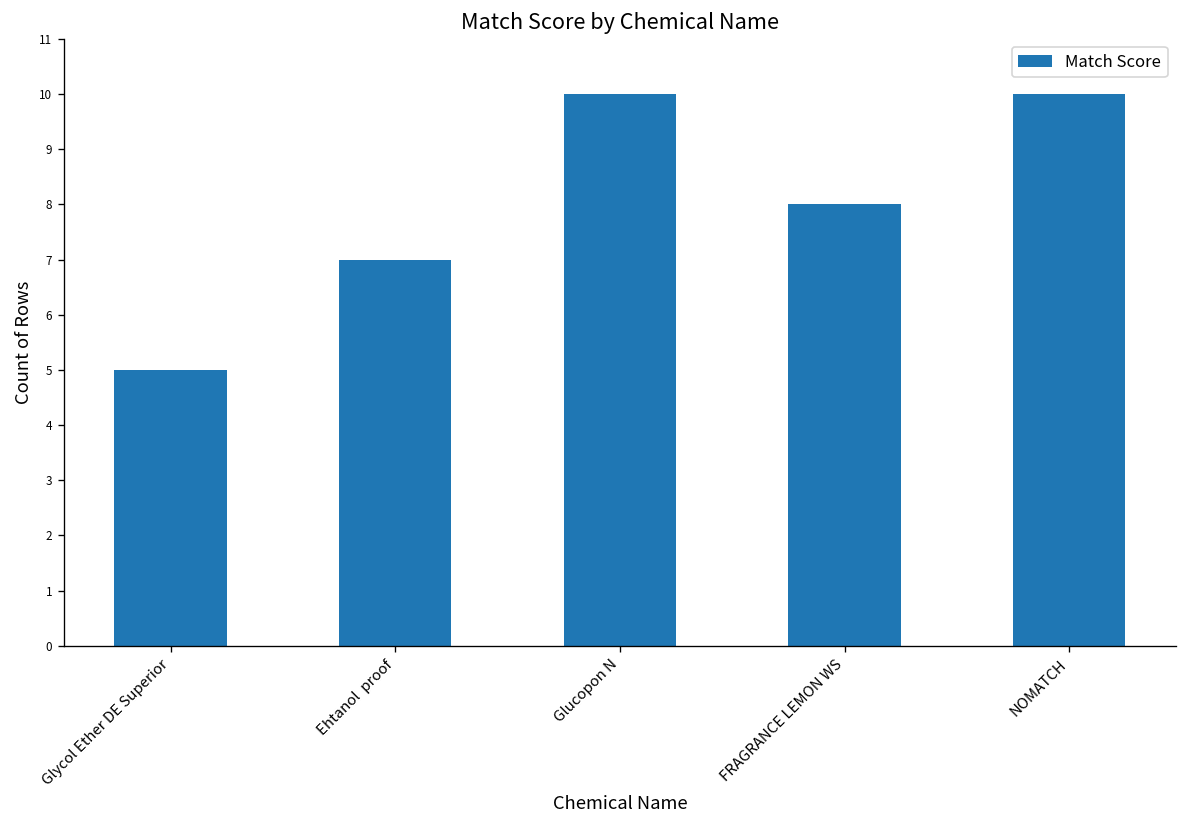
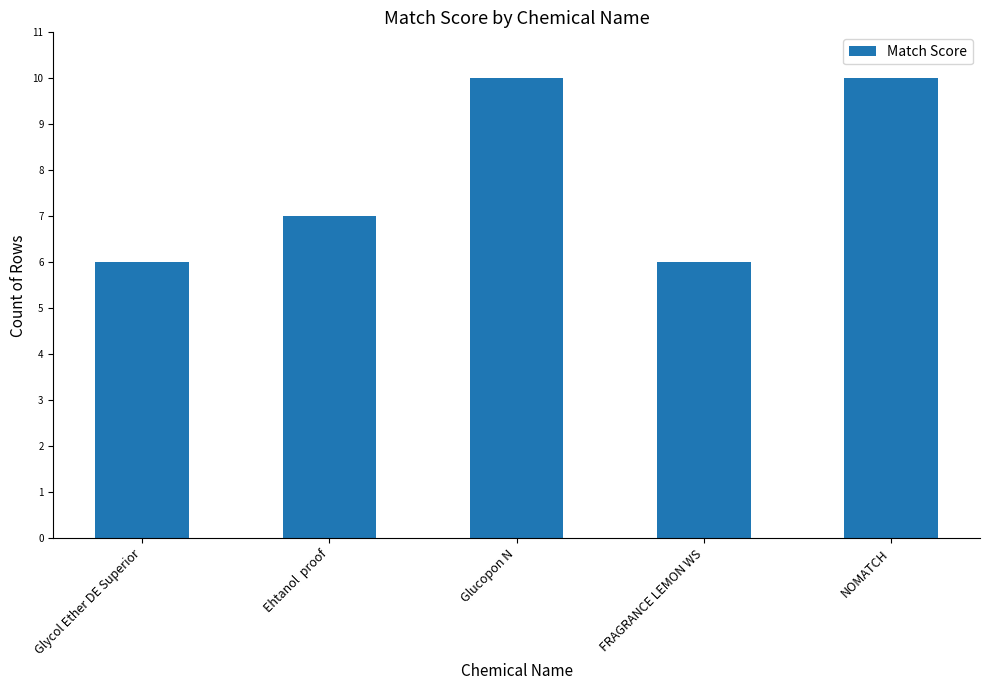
Glycol Ether DE Superior: 5 -> 6
FRAGRANCE LEMON WS: 8 -> 6
